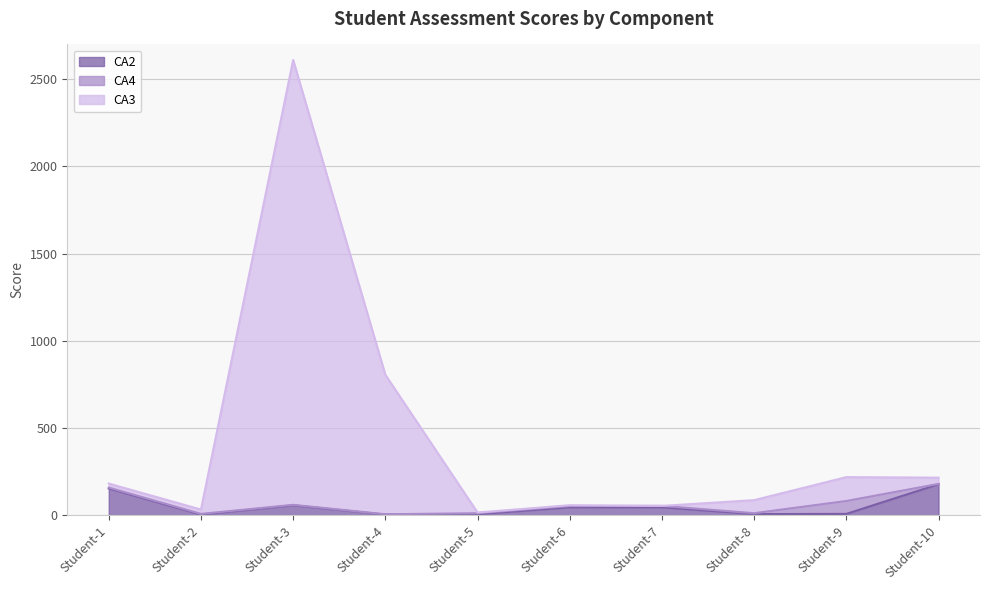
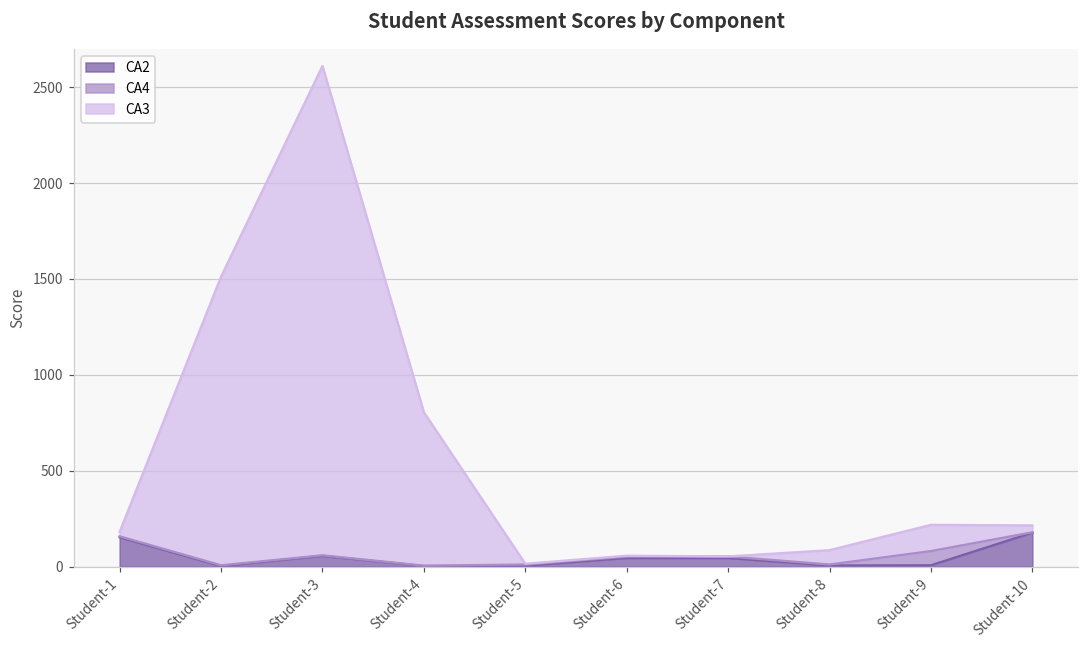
CA3, Student-2: 30 -> 1510
